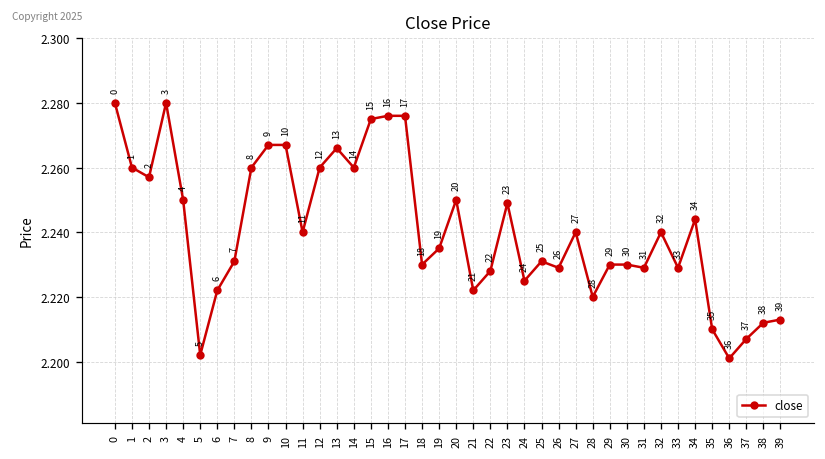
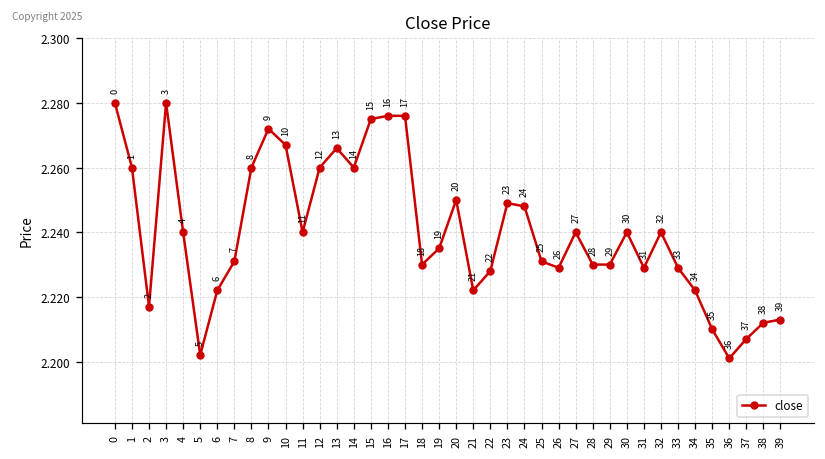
2: 2.257 -> 2.217
4: 2.25 -> 2.24
9: 2.267 -> 2.272
24: 2.225 -> 2.248
28: 2.22 -> 2.23
30: 2.23 -> 2.24
34: 2.244 -> 2.222
